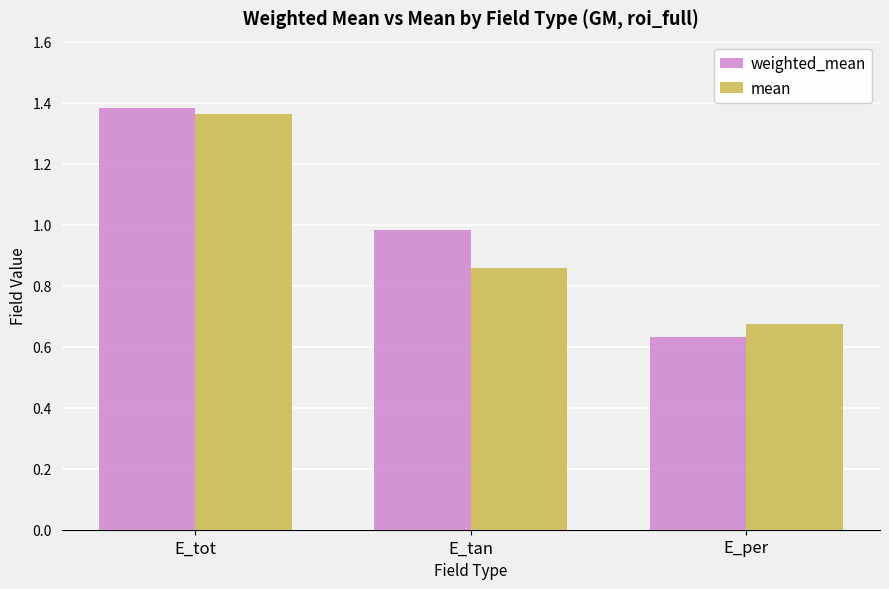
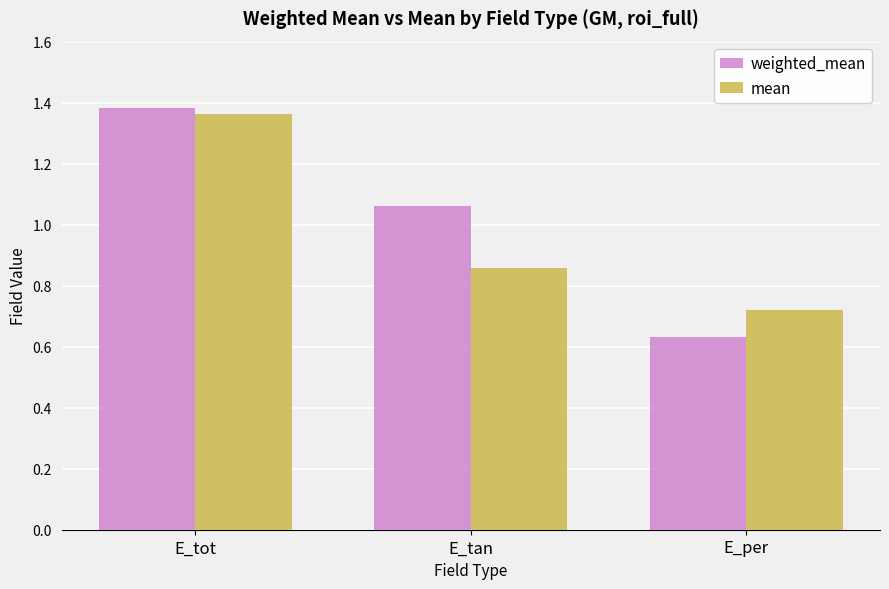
weighted_mean, E_tan: 0.98 -> 1.06
mean, E_per: 0.67 -> 0.72
